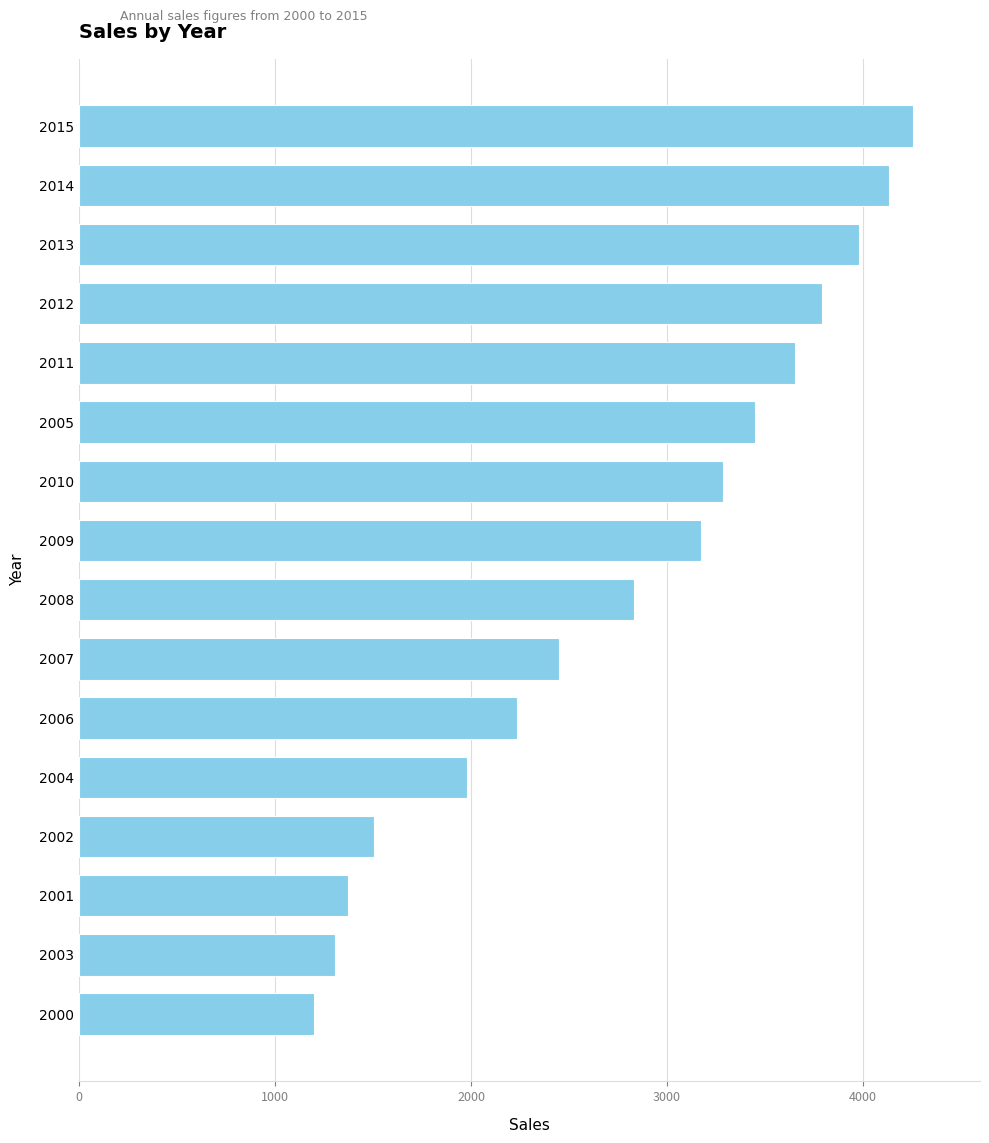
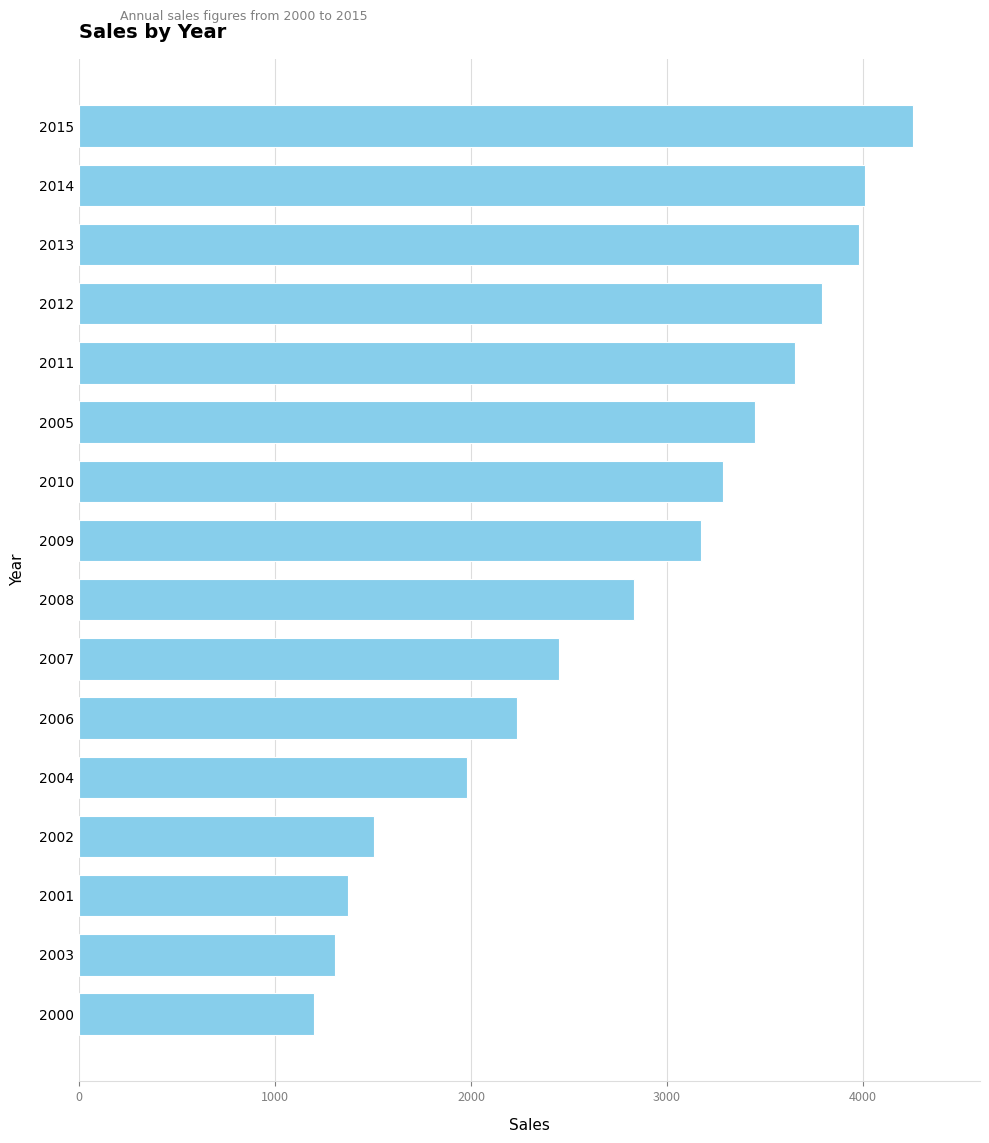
2014: 4130 -> 4010
